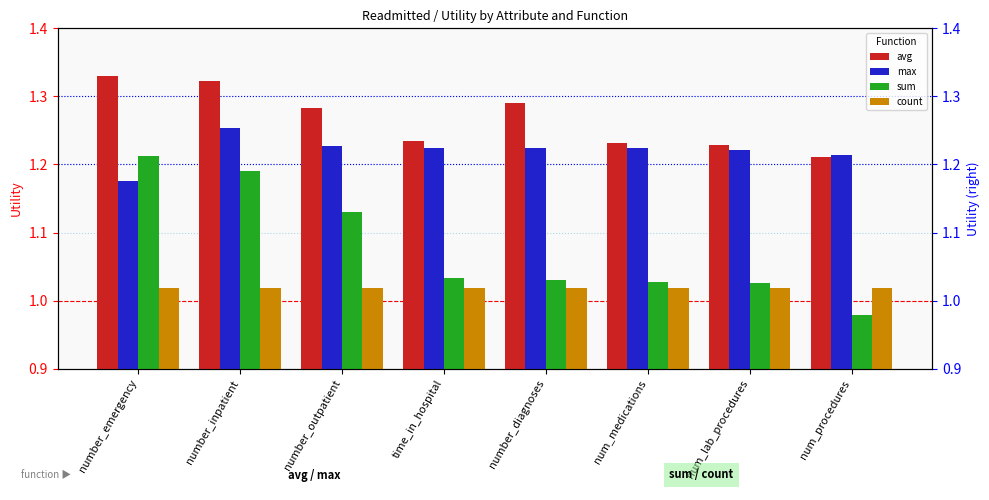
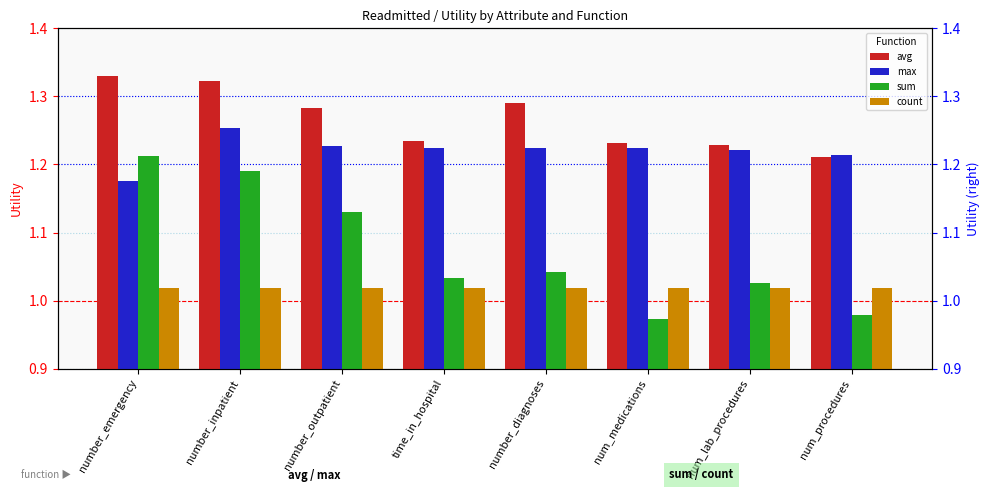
sum, number_diagnoses: 1.03 -> 1.04
sum, num_medications: 1.03 -> 0.97
